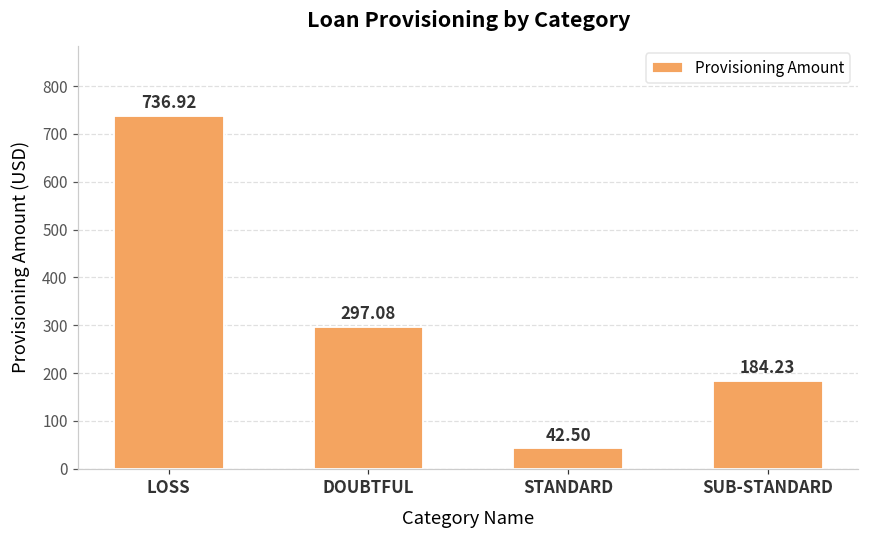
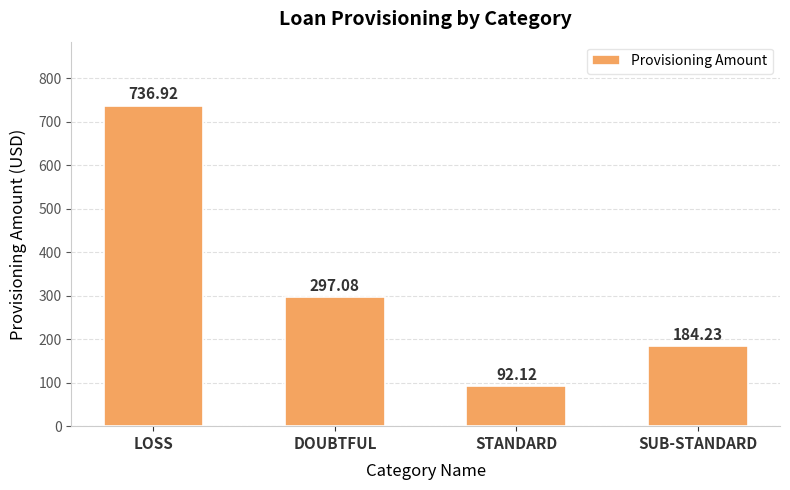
STANDARD: 42.50 -> 92.12
